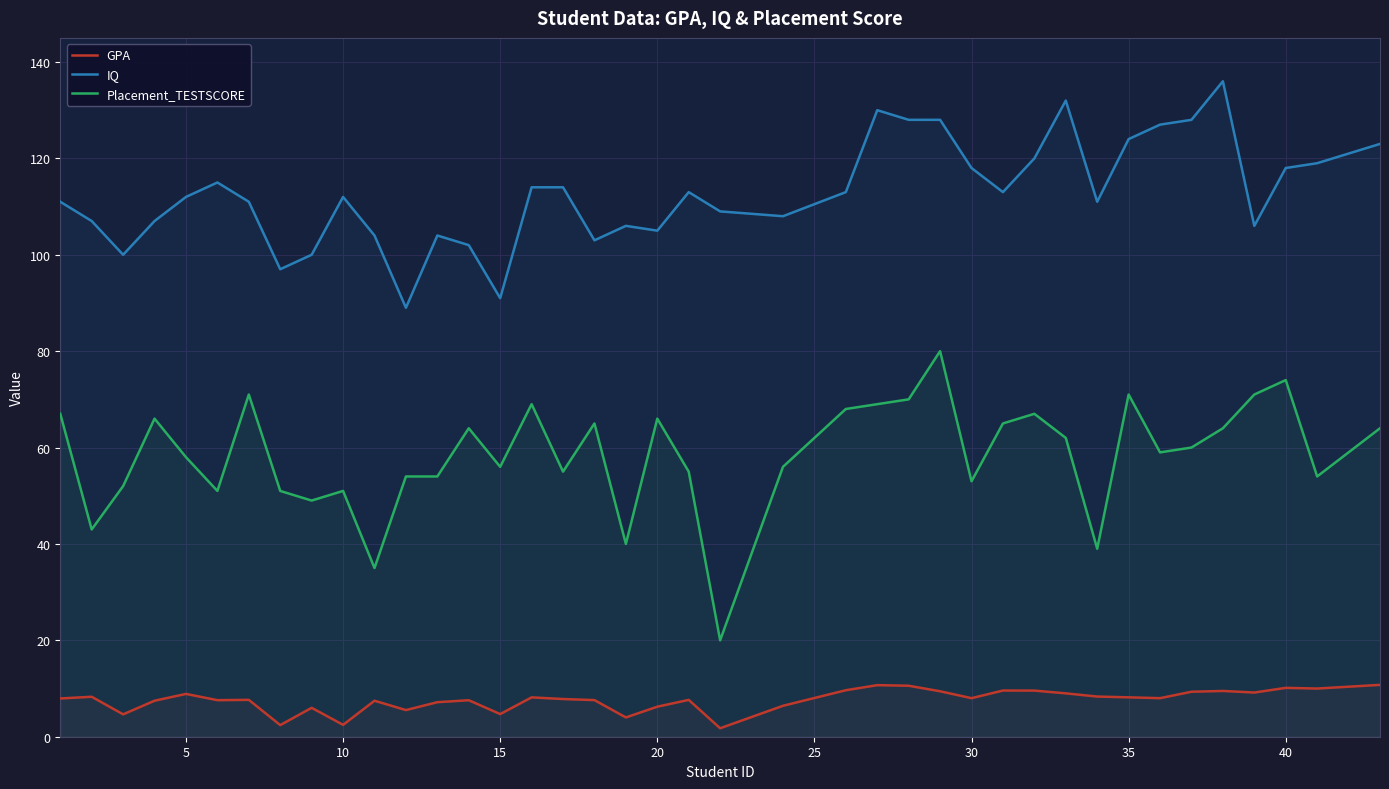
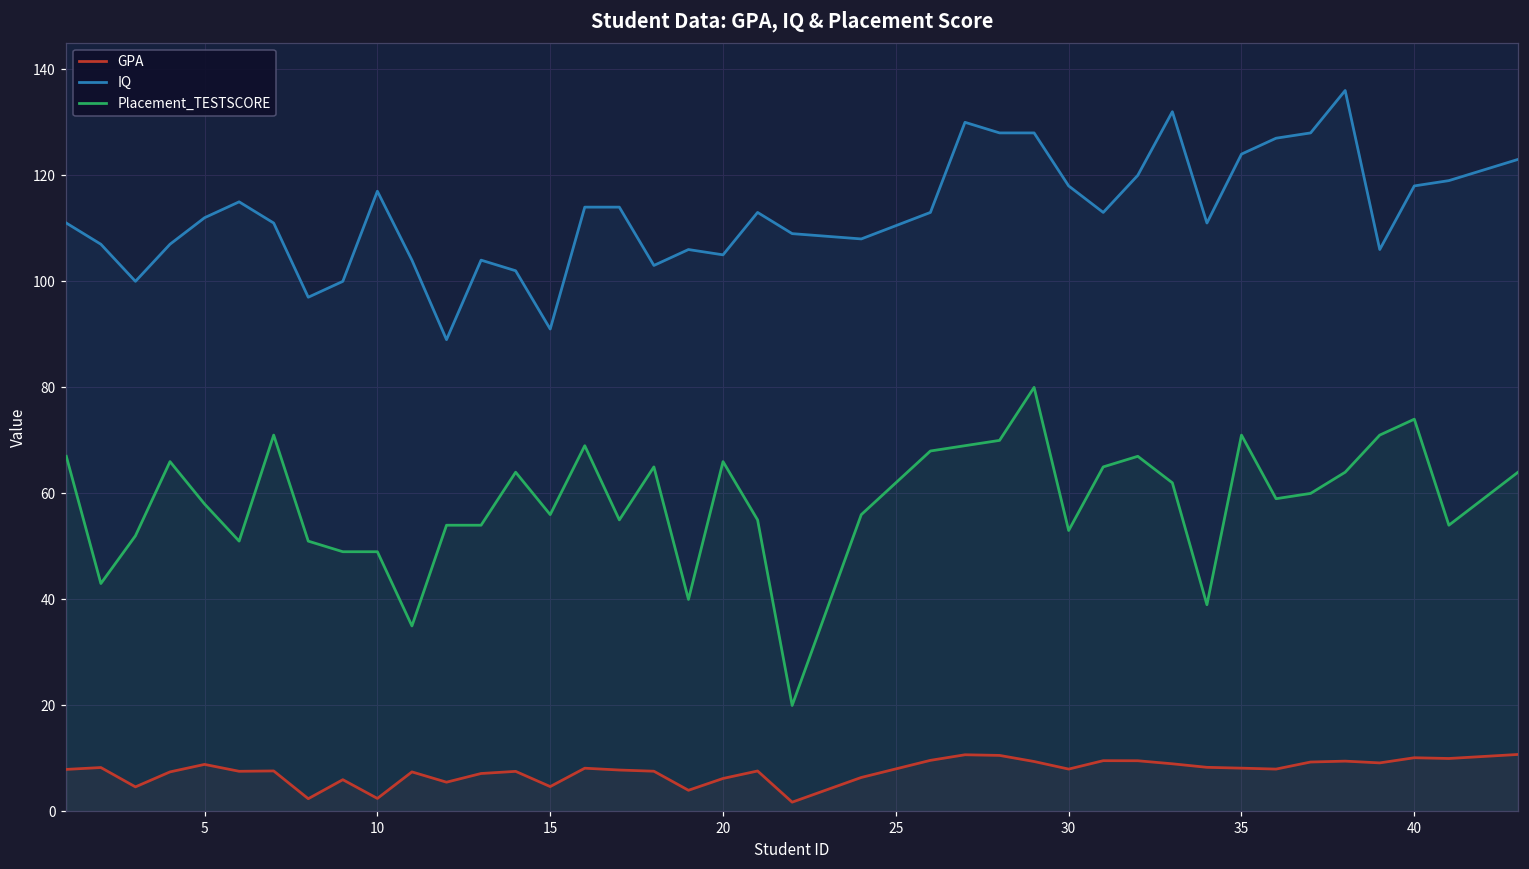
IQ, 10: 112 -> 117
Placement_TESTSCORE, 10: 51 -> 49
